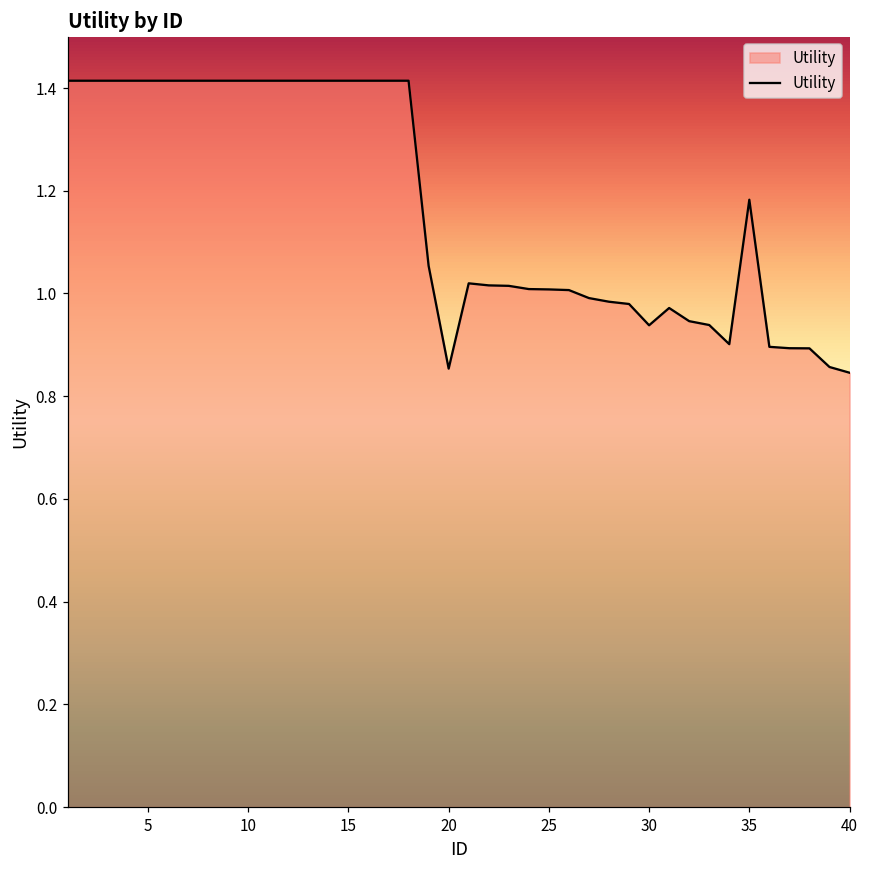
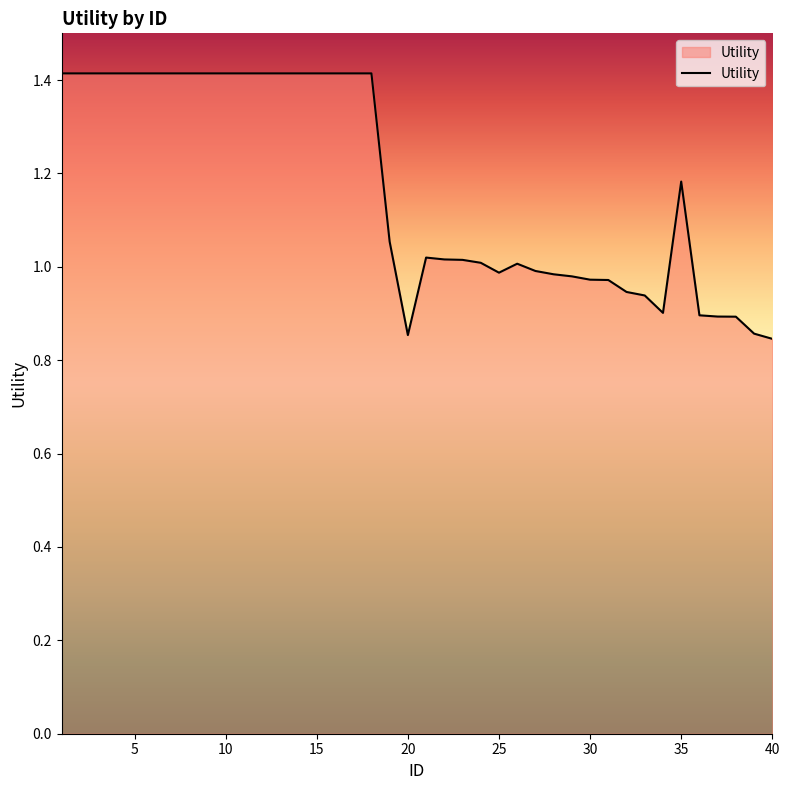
25: 1.01 -> 0.99
30: 0.94 -> 0.97
